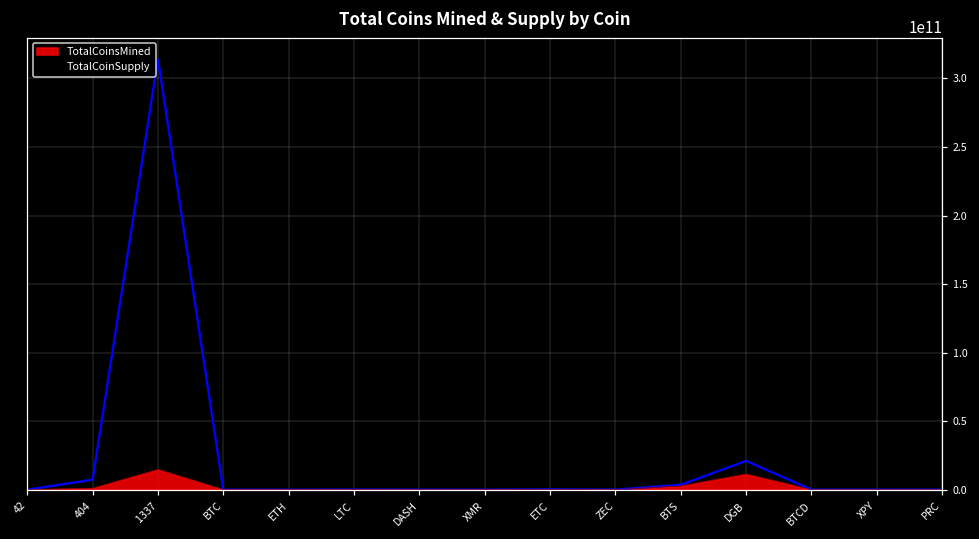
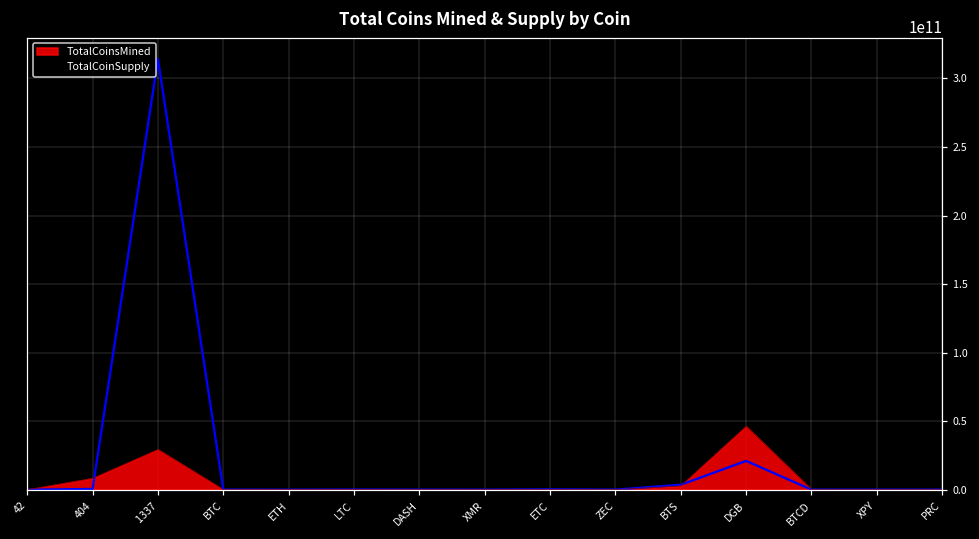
TotalCoinsMined, 404: 1000000000 -> 8000000000
TotalCoinSupply, 404: 7000000000 -> 1000000000
TotalCoinsMined, 1337: 15000000000 -> 29000000000
TotalCoinsMined, DGB: 11000000000 -> 46000000000
